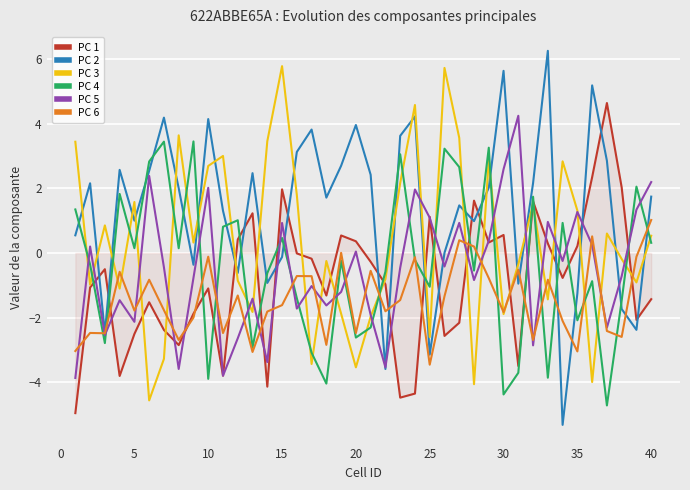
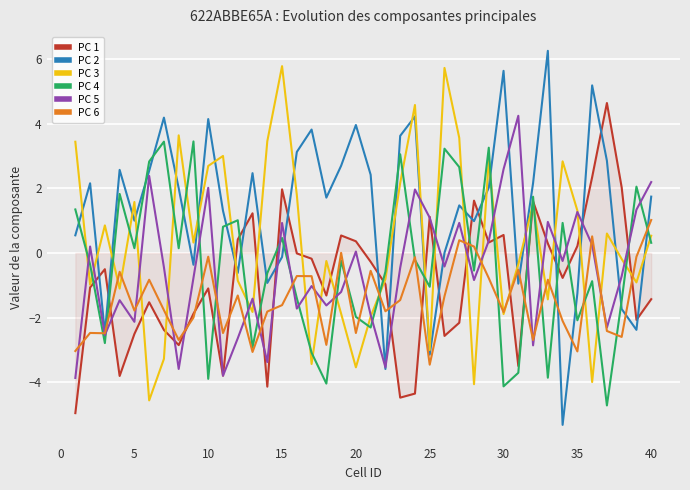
PC 4, 20: -2.6 -> -2.0
PC 3, 25: -2.6 -> -3.0
PC 4, 30: -4.4 -> -4.1
